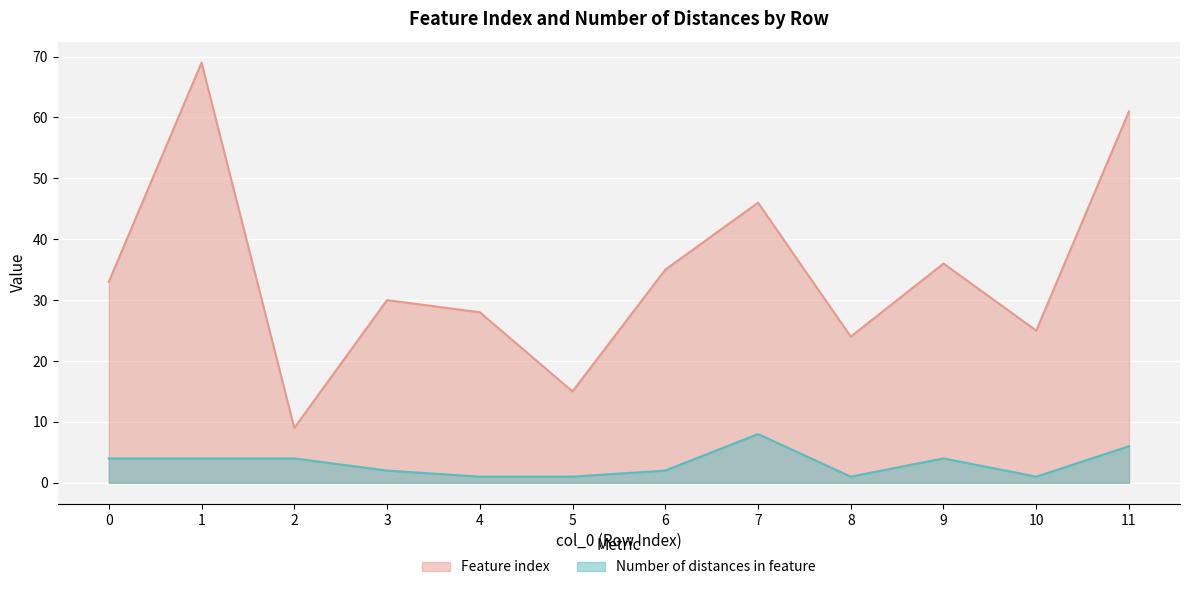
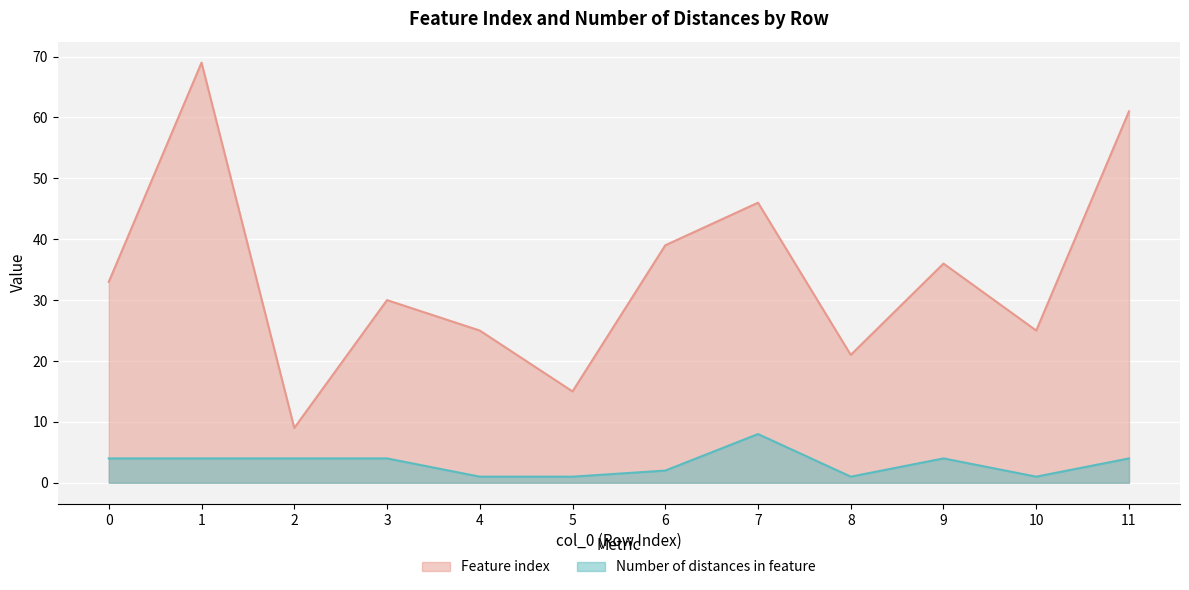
Number of distances in feature, 3: 2 -> 4
Feature index, 4: 28 -> 25
Feature index, 6: 35 -> 39
Feature index, 8: 24 -> 21
Number of distances in feature, 11: 6 -> 4
